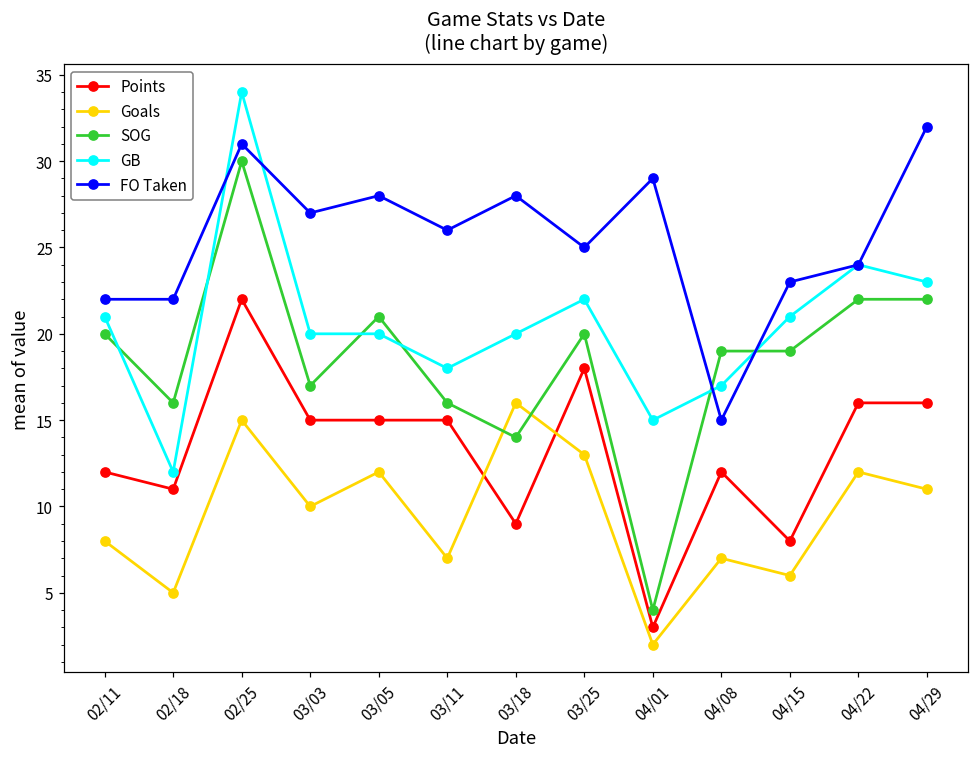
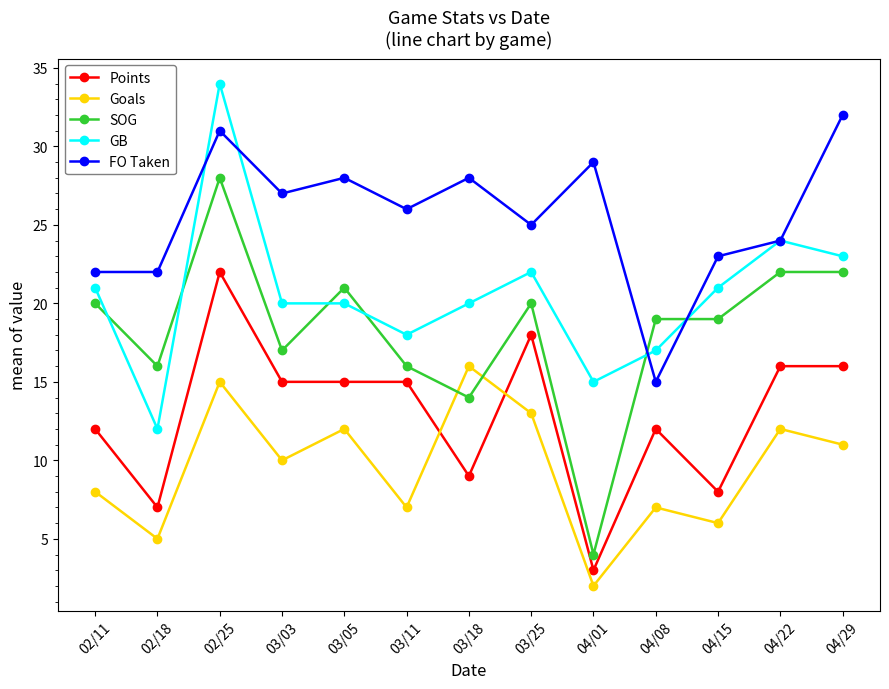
Points, 02/18: 11 -> 7
SOG, 02/25: 30 -> 28
